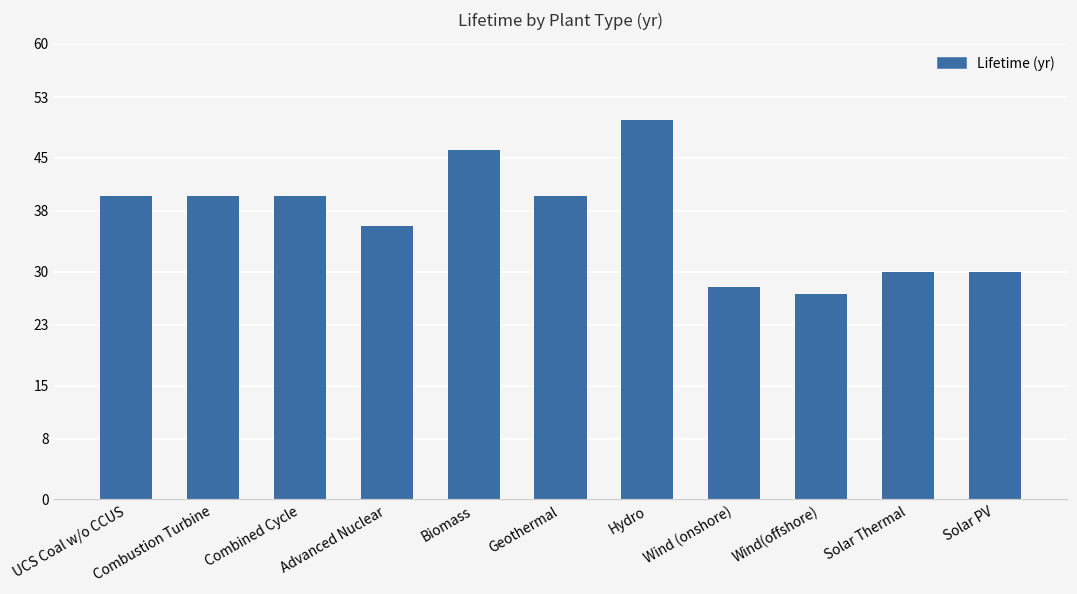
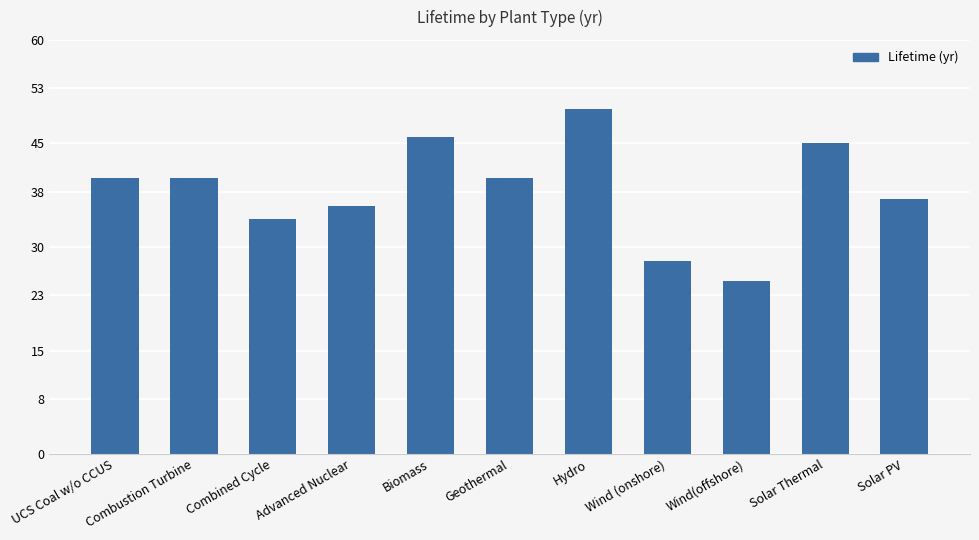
Combined Cycle: 40 -> 34
Wind(offshore): 27 -> 25
Solar Thermal: 30 -> 45
Solar PV: 30 -> 37
